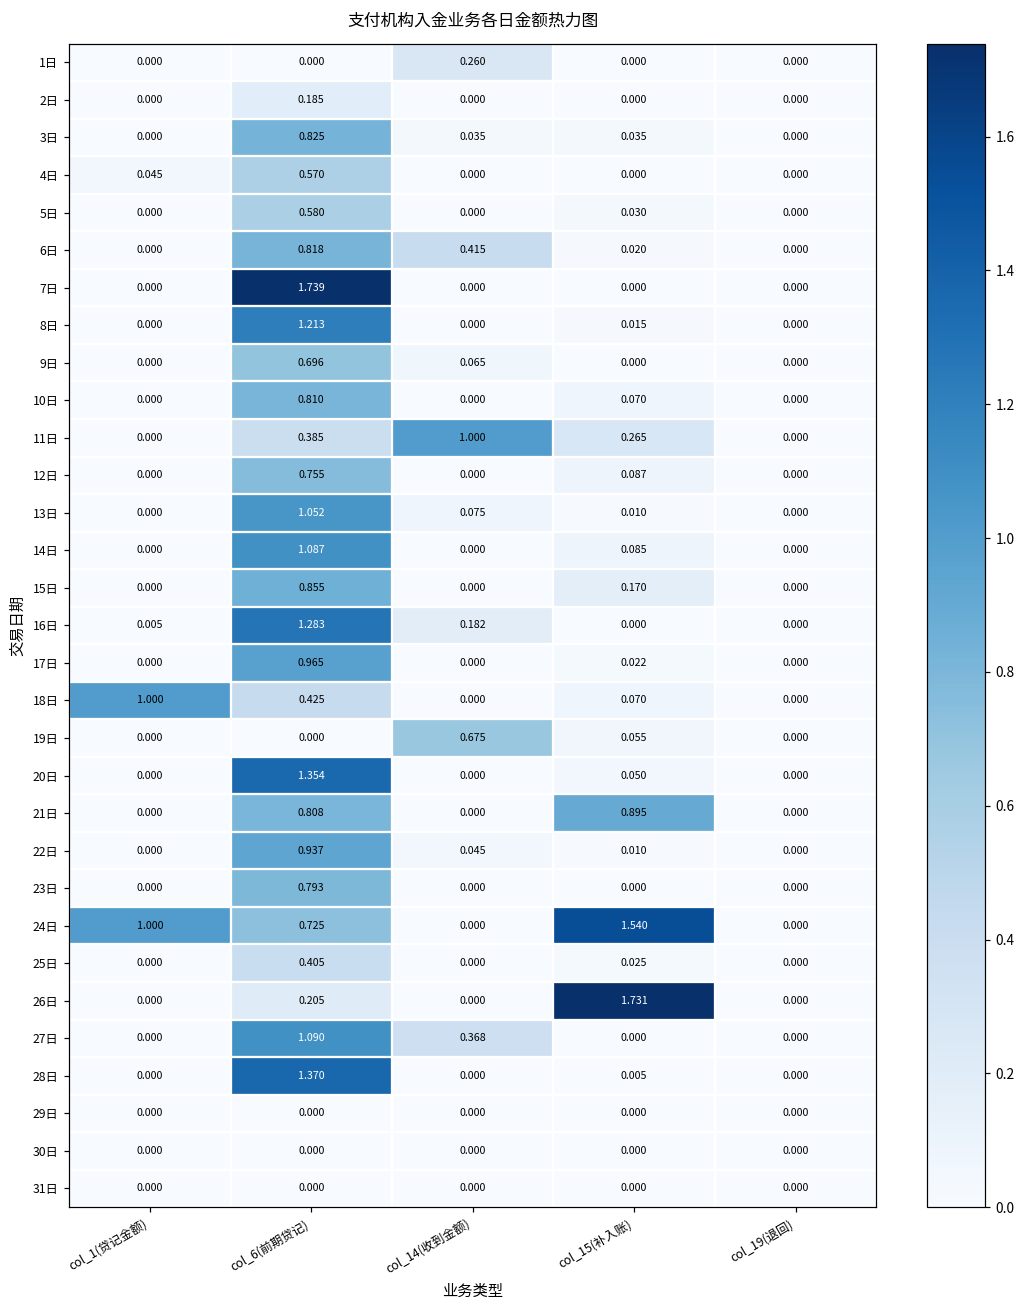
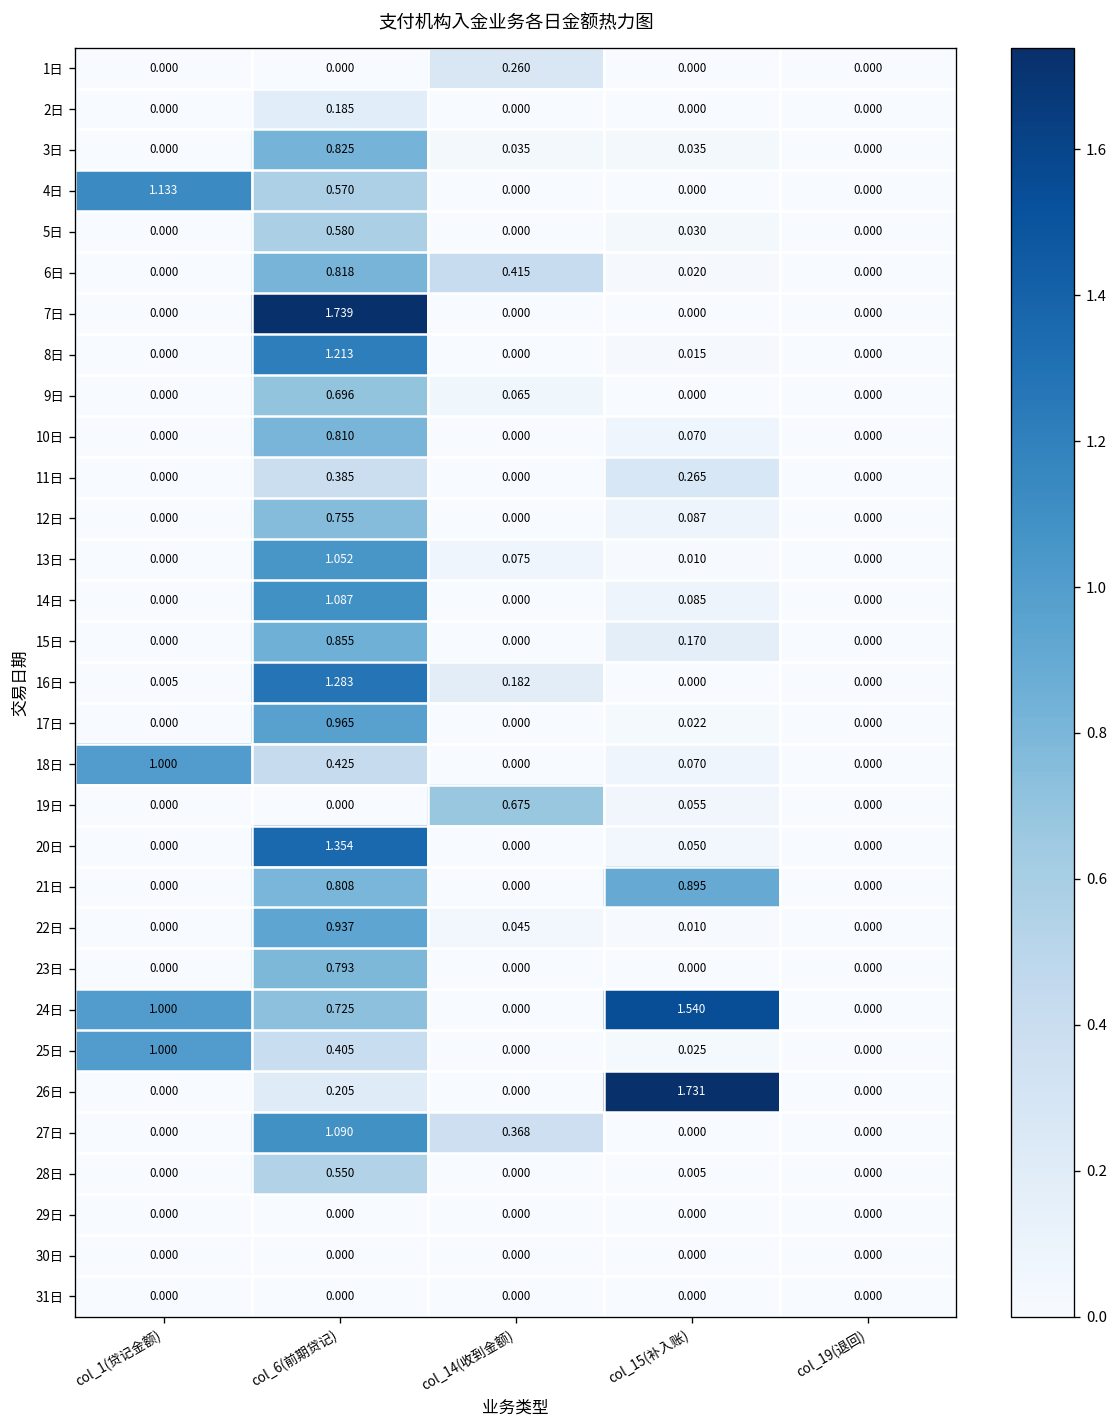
4日, col_1(贷记金额): 0.045 -> 1.133
11日, col_14(收到金额): 1.000 -> 0.000
25日, col_1(贷记金额): 0.000 -> 1.000
28日, col_6(前期贷记): 1.370 -> 0.550
